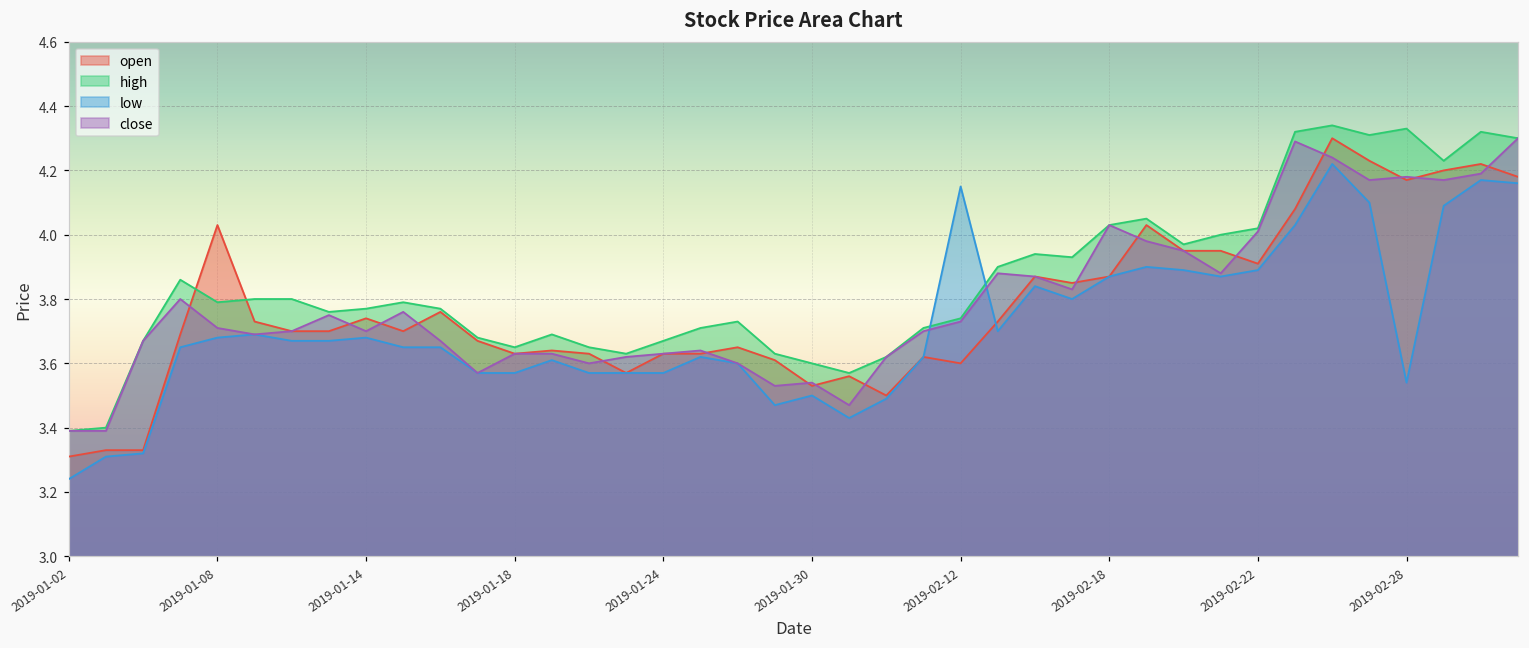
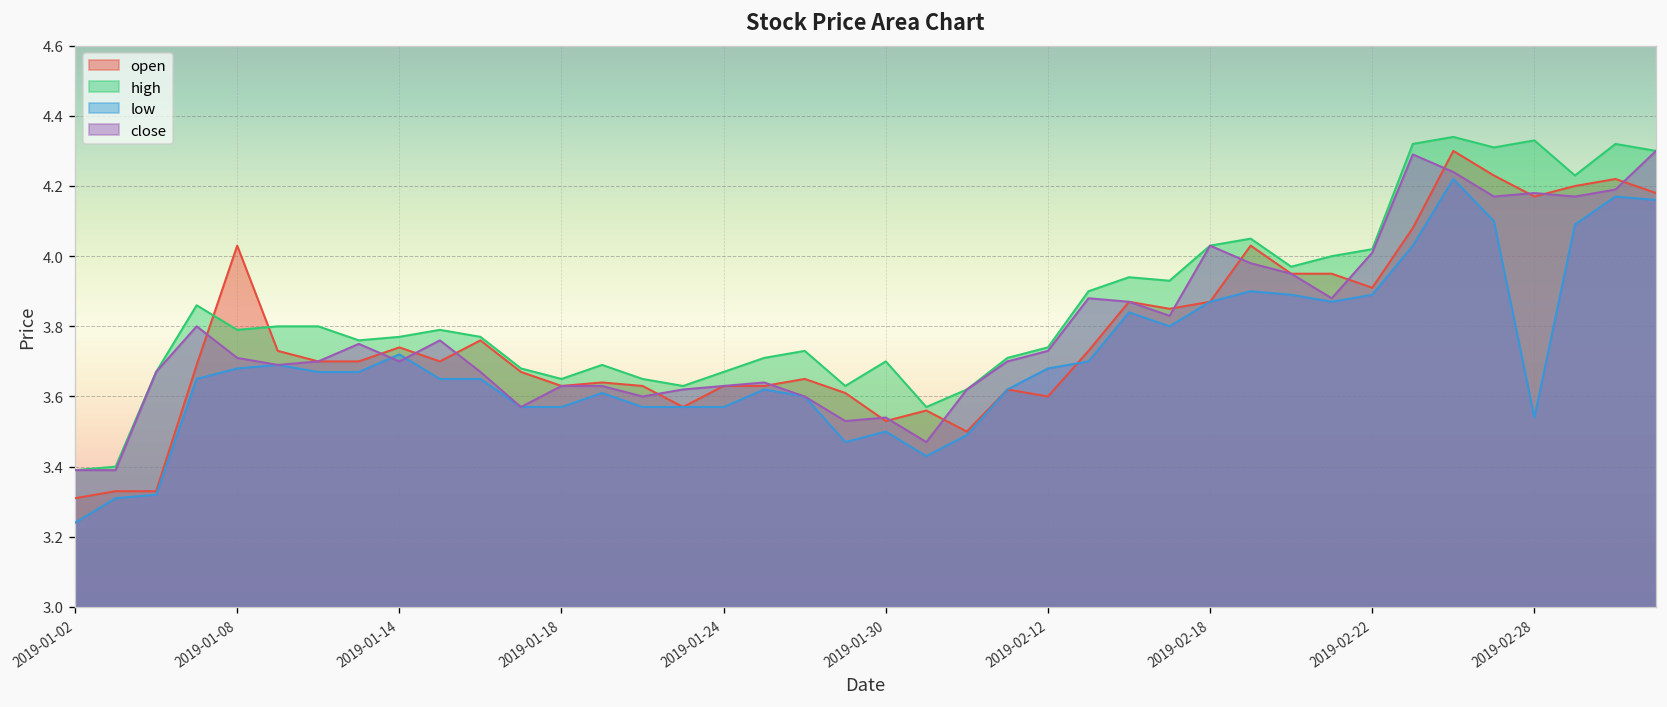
low, 2019-01-14: 3.68 -> 3.72
high, 2019-01-30: 3.6 -> 3.7
low, 2019-02-12: 4.15 -> 3.68
